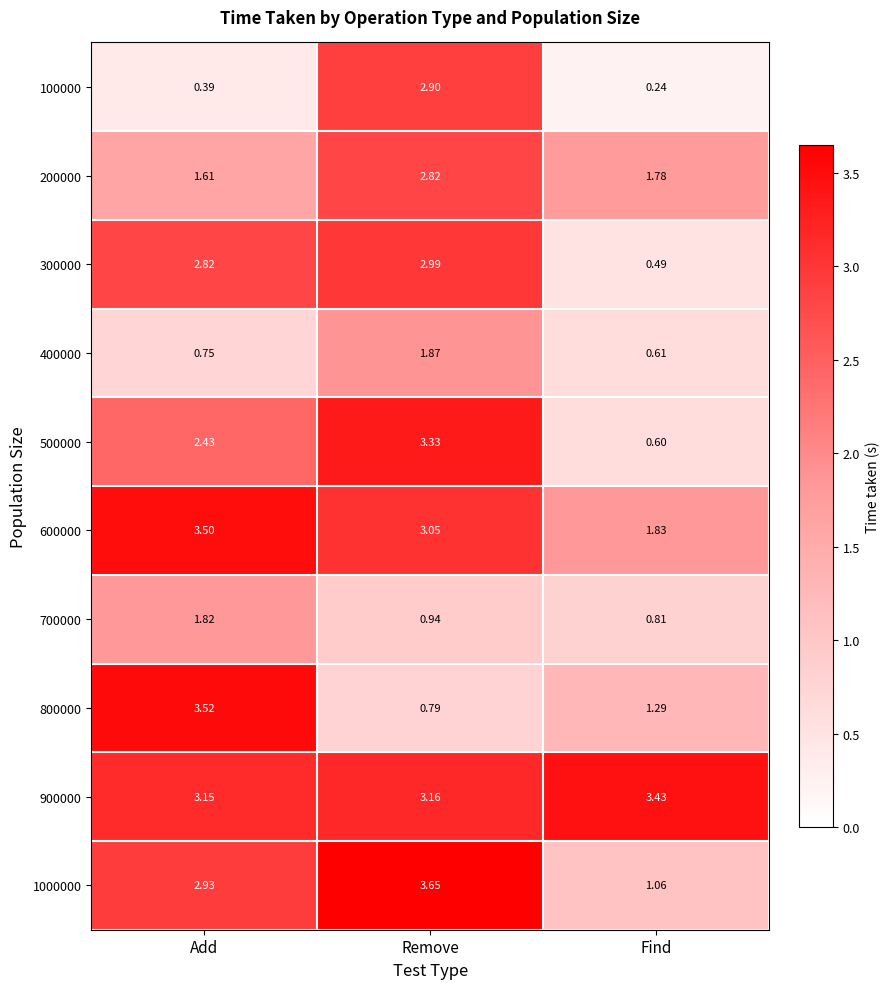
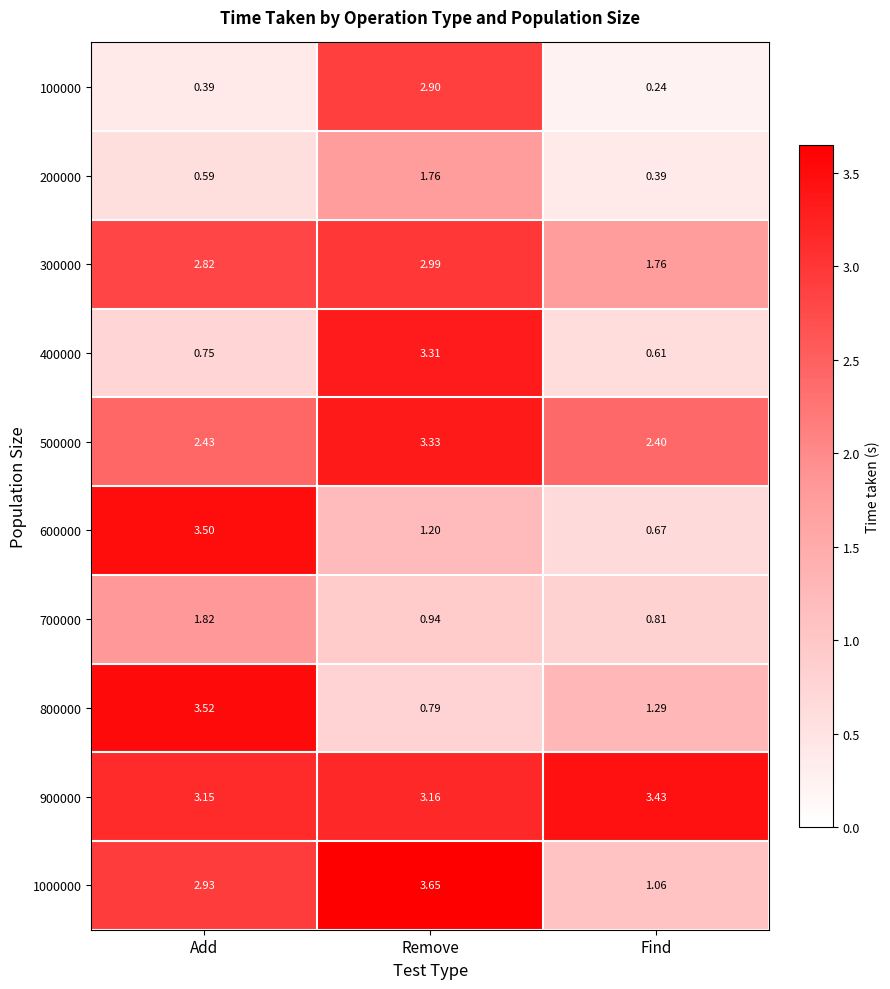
200000, Add: 1.61 -> 0.59
200000, Remove: 2.82 -> 1.76
200000, Find: 1.78 -> 0.39
300000, Find: 0.49 -> 1.76
400000, Remove: 1.87 -> 3.31
500000, Find: 0.60 -> 2.40
600000, Remove: 3.05 -> 1.20
600000, Find: 1.83 -> 0.67
